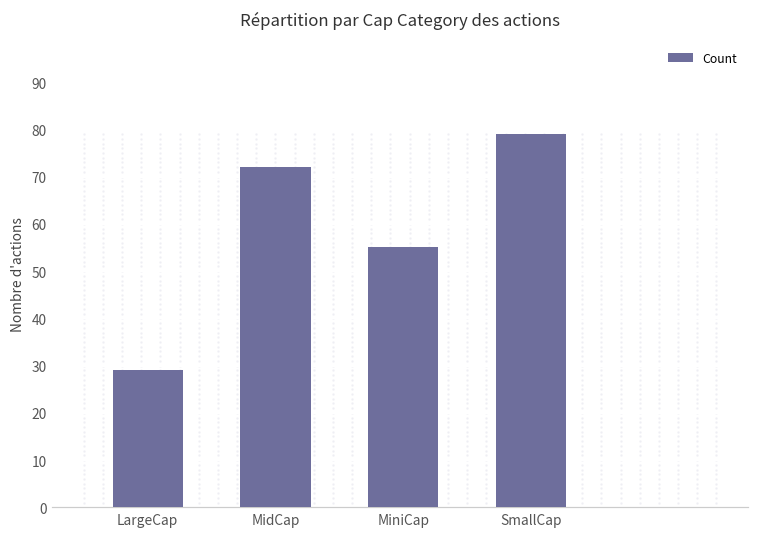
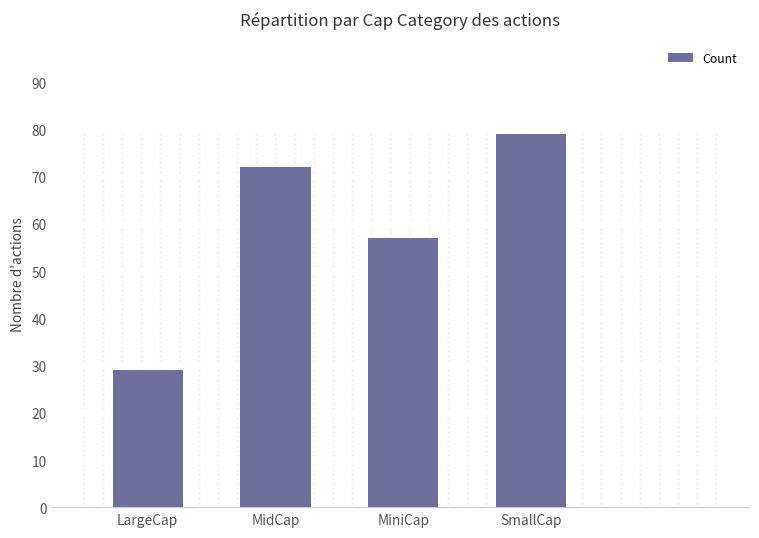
Count, MiniCap: 55 -> 57
